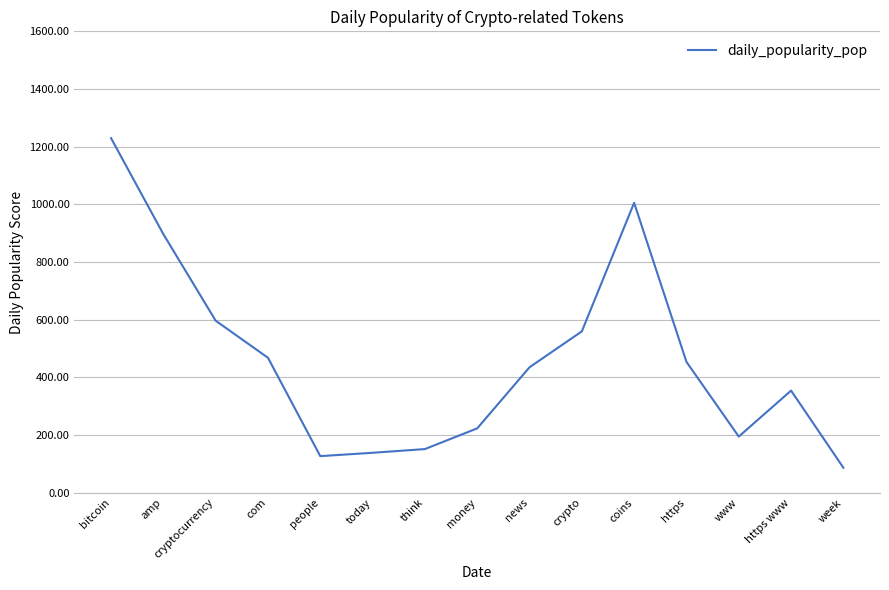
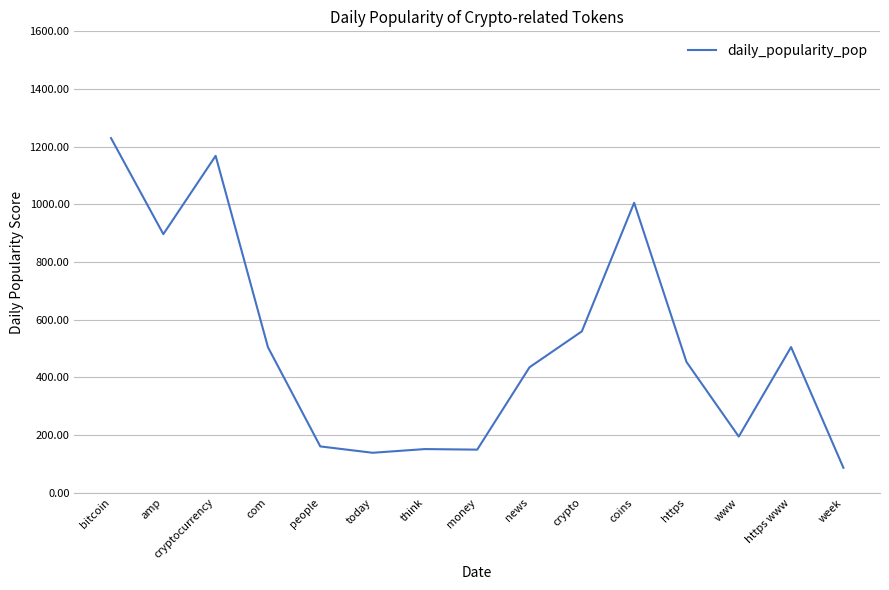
cryptocurrency: 600 -> 1170
com: 470 -> 500
people: 130 -> 160
money: 220 -> 150
https www: 350 -> 500
